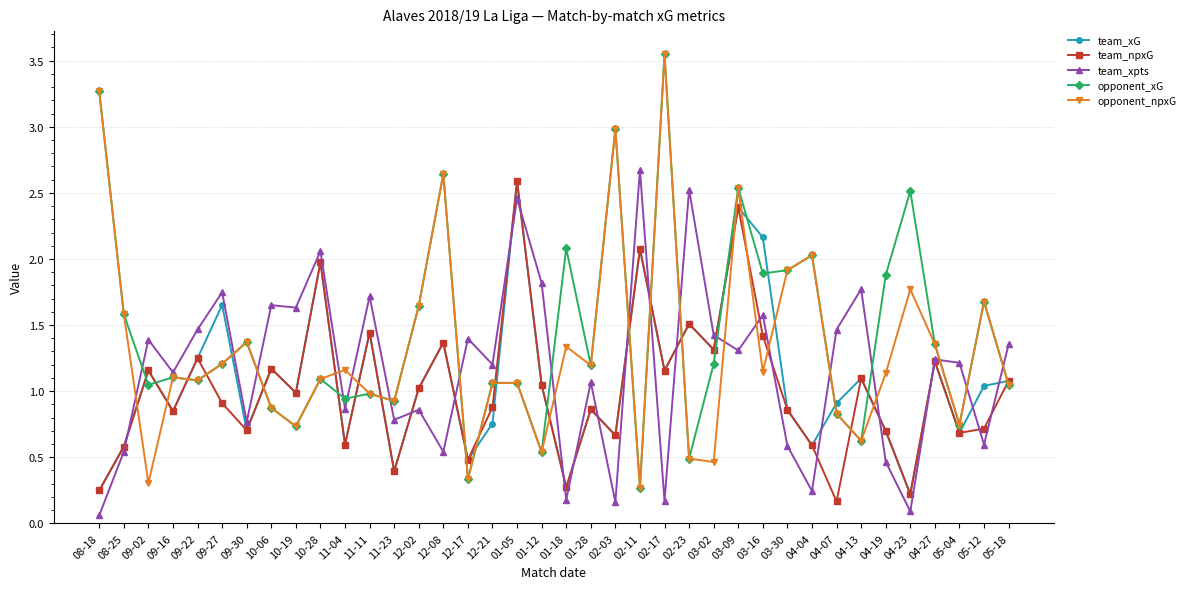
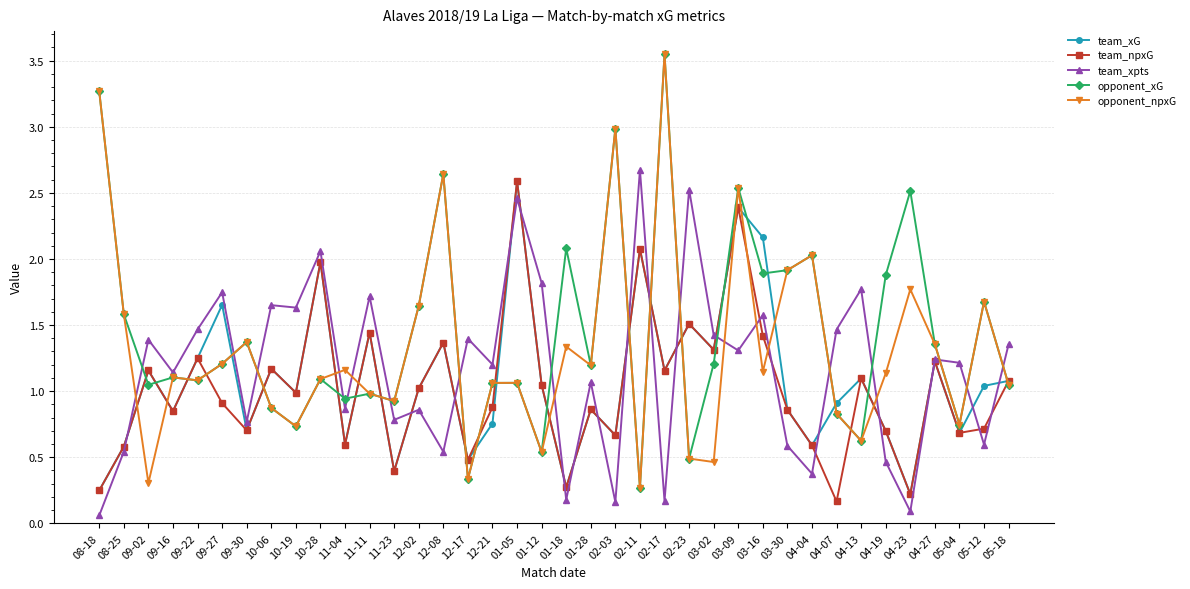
team_xpts, 04-04: 0.24 -> 0.38
